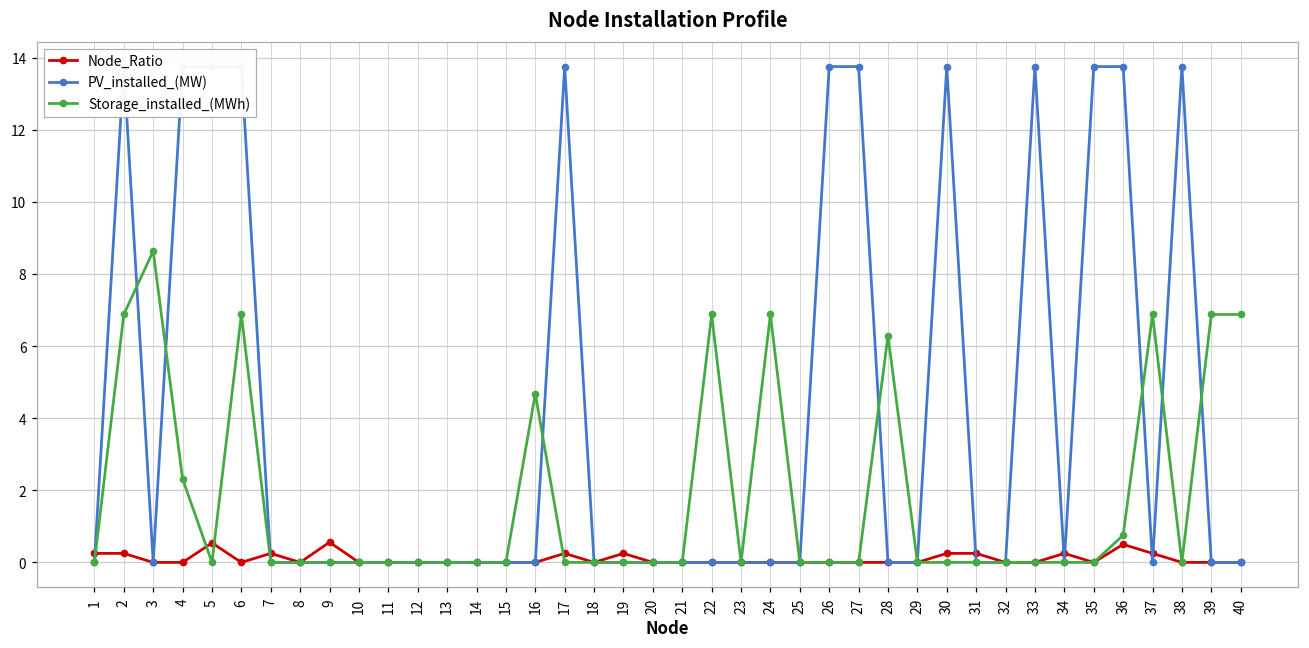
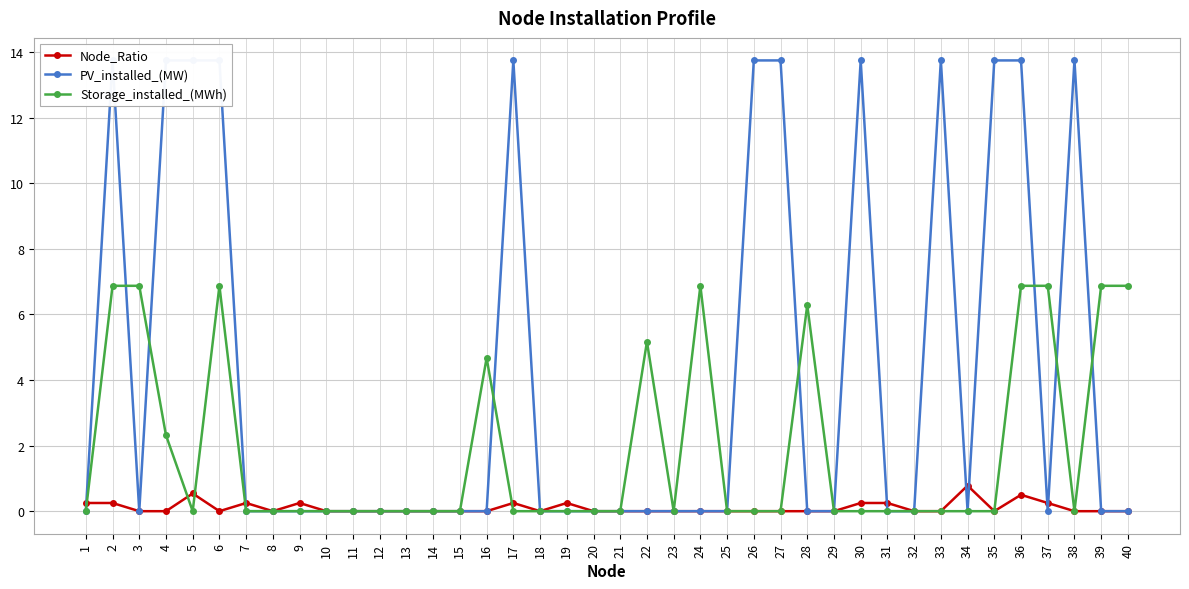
Storage_installed_(MWh), 3: 8.6 -> 6.9
Node_Ratio, 9: 0.6 -> 0.3
Storage_installed_(MWh), 22: 6.9 -> 5.2
Node_Ratio, 34: 0.3 -> 0.8
Storage_installed_(MWh), 36: 0.8 -> 6.9
